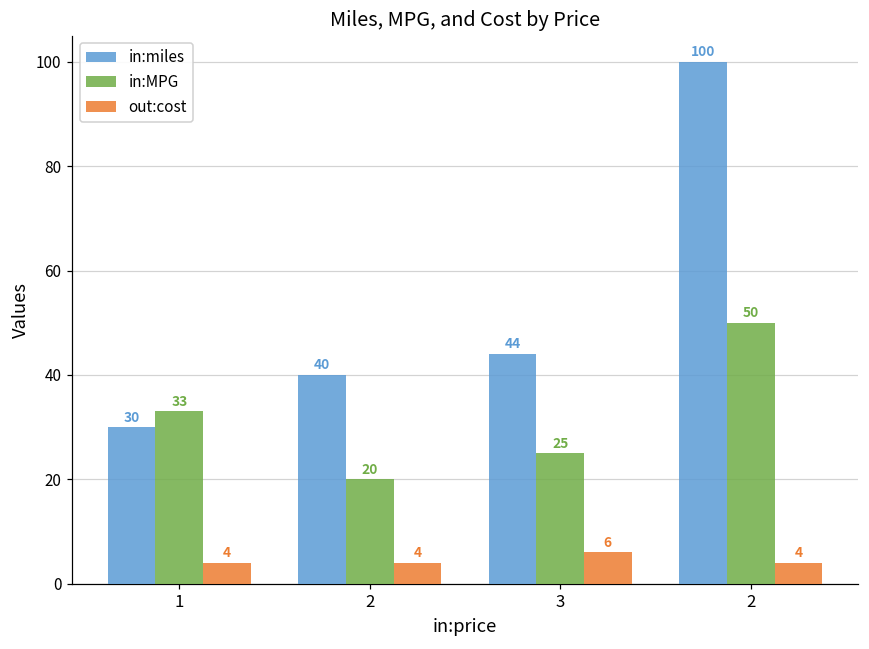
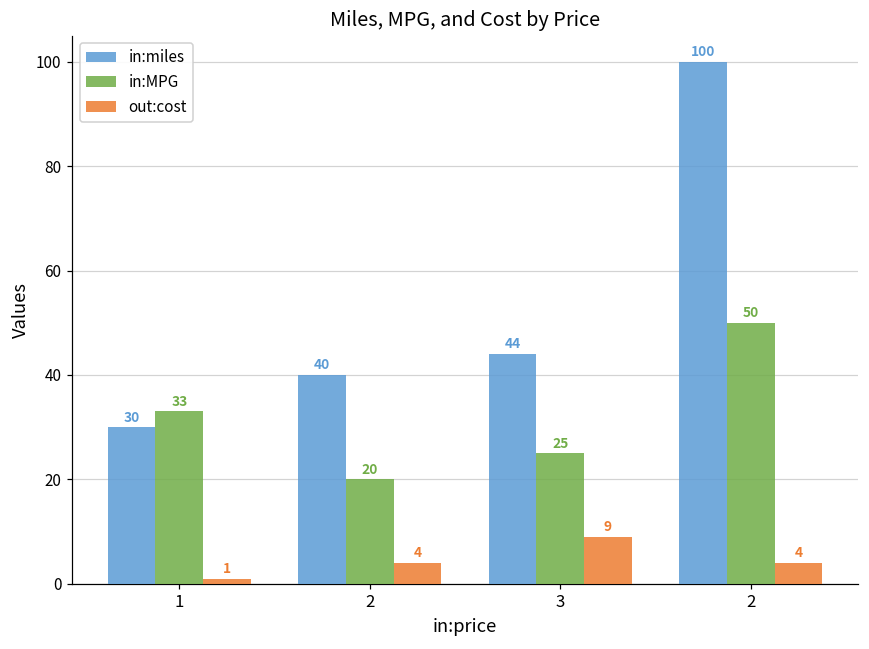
out:cost, 1: 4 -> 1
out:cost, 3: 6 -> 9
